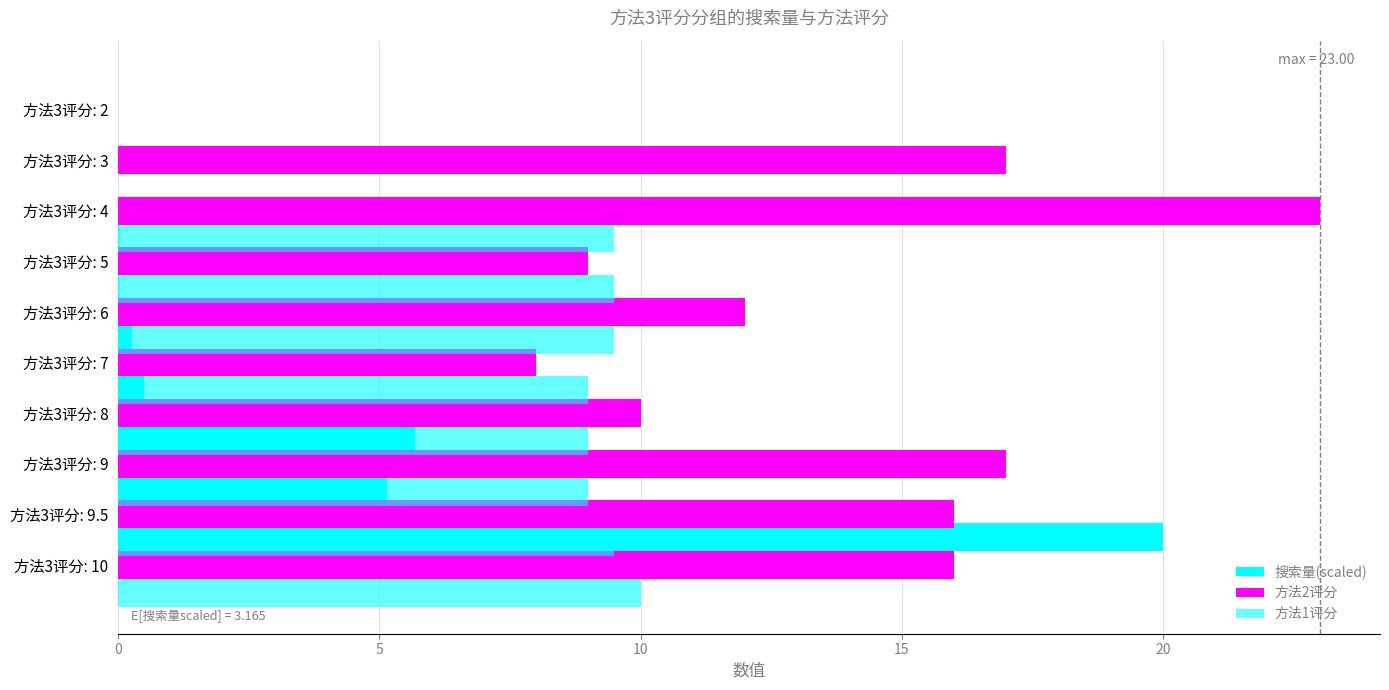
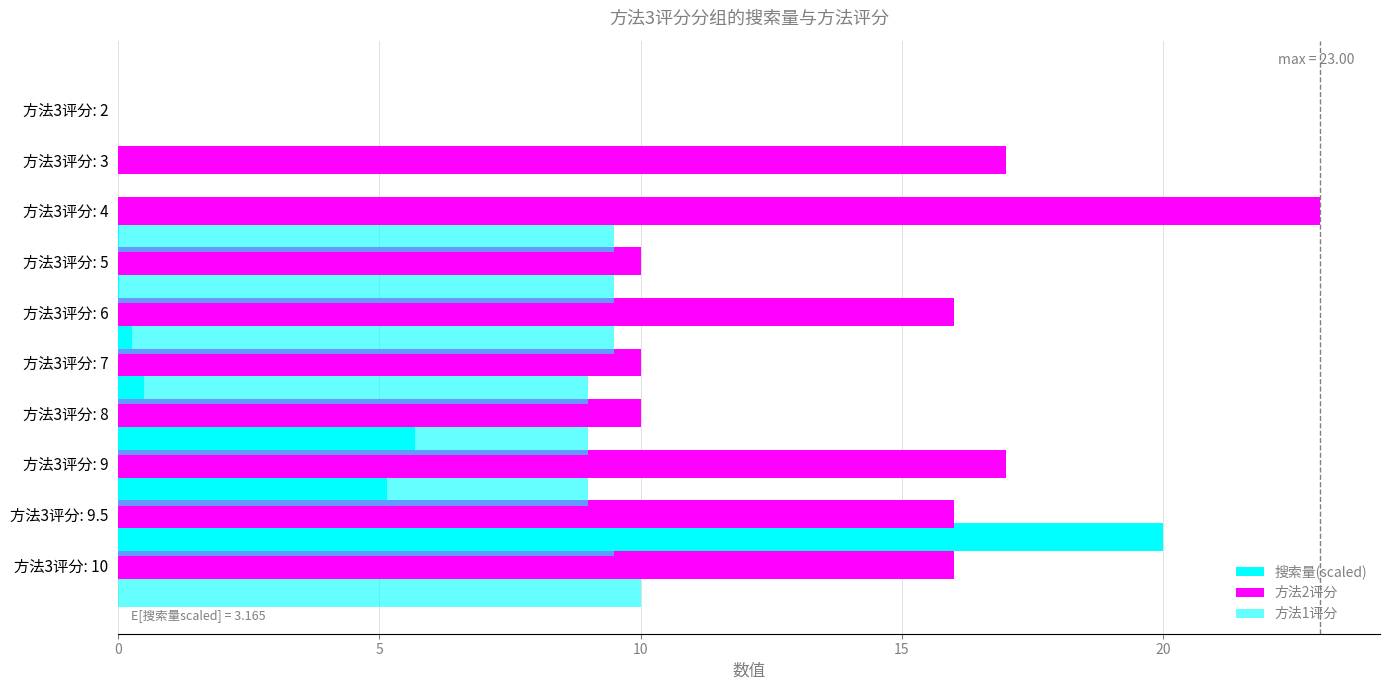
方法2评分, 方法3评分: 5: 9 -> 10
方法2评分, 方法3评分: 6: 12 -> 16
方法2评分, 方法3评分: 7: 8 -> 10
